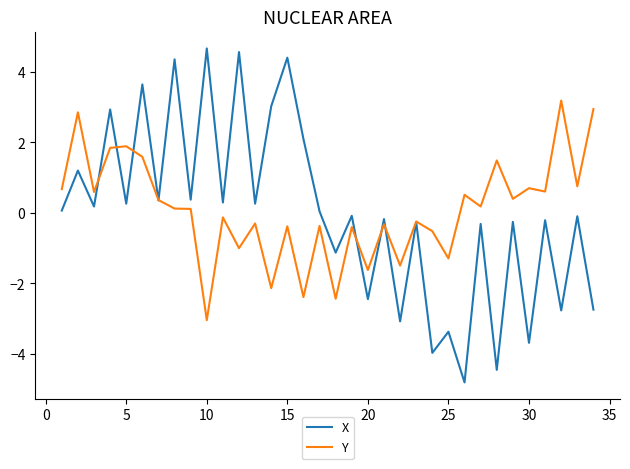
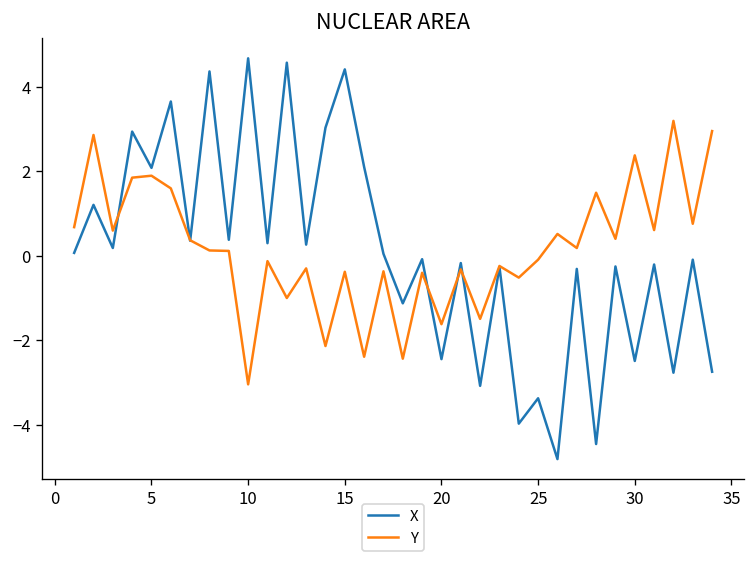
X, 5: 0.3 -> 2.1
Y, 25: -1.3 -> -0.1
X, 30: -3.7 -> -2.5
Y, 30: 0.7 -> 2.4
